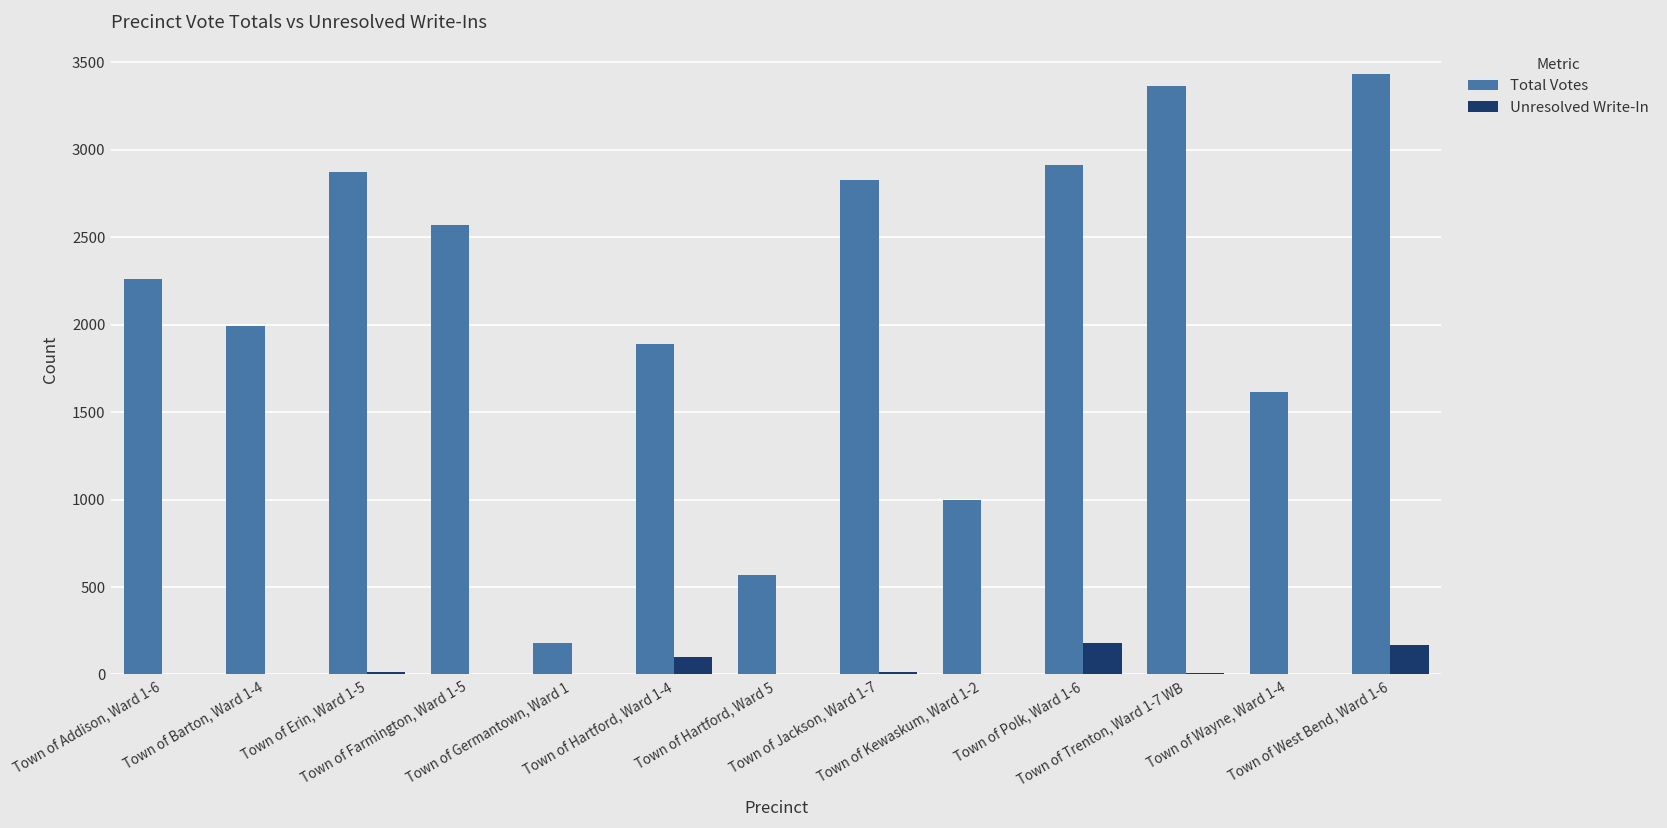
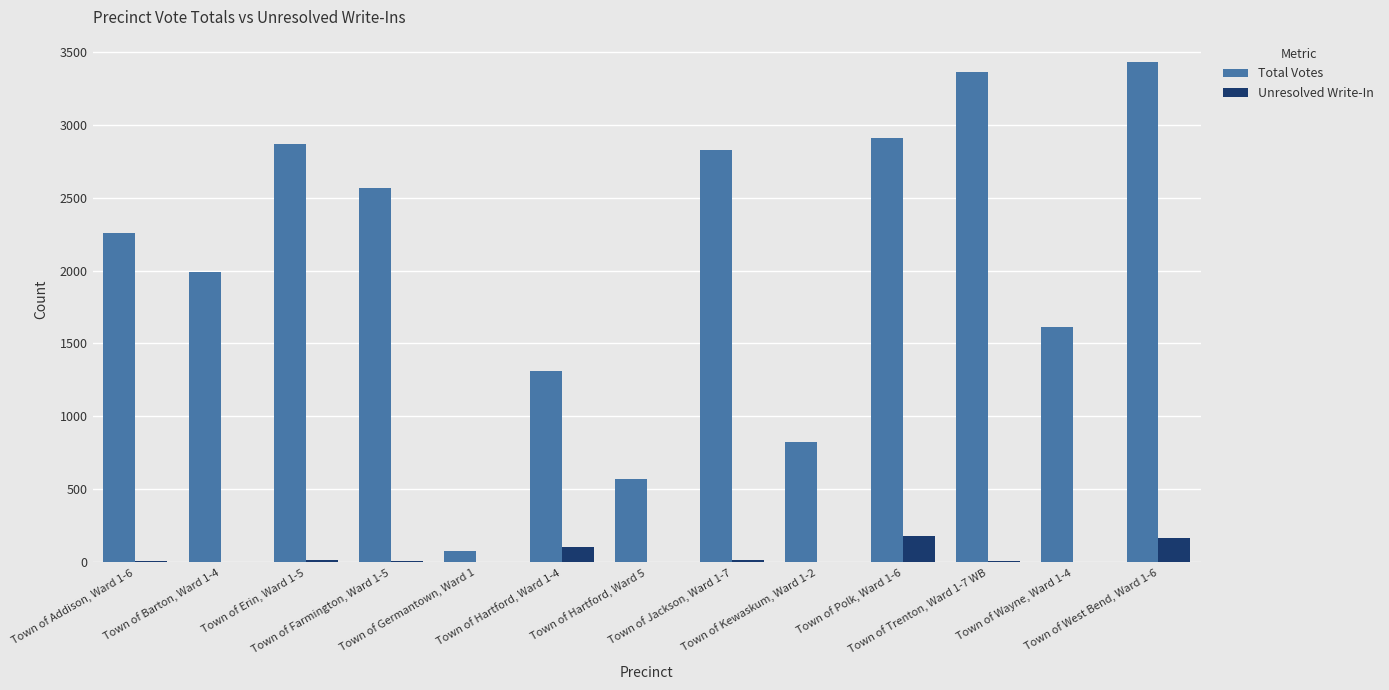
Total Votes, Town of Germantown, Ward 1: 180 -> 80
Total Votes, Town of Hartford, Ward 1-4: 1890 -> 1310
Total Votes, Town of Kewaskum, Ward 1-2: 1000 -> 820
